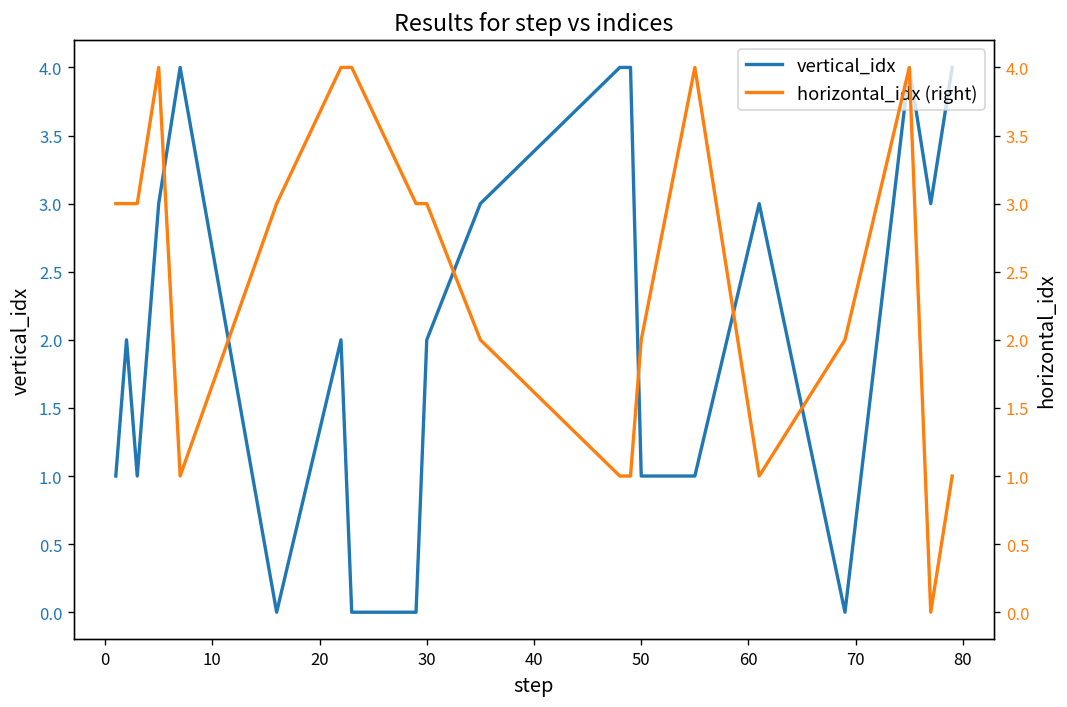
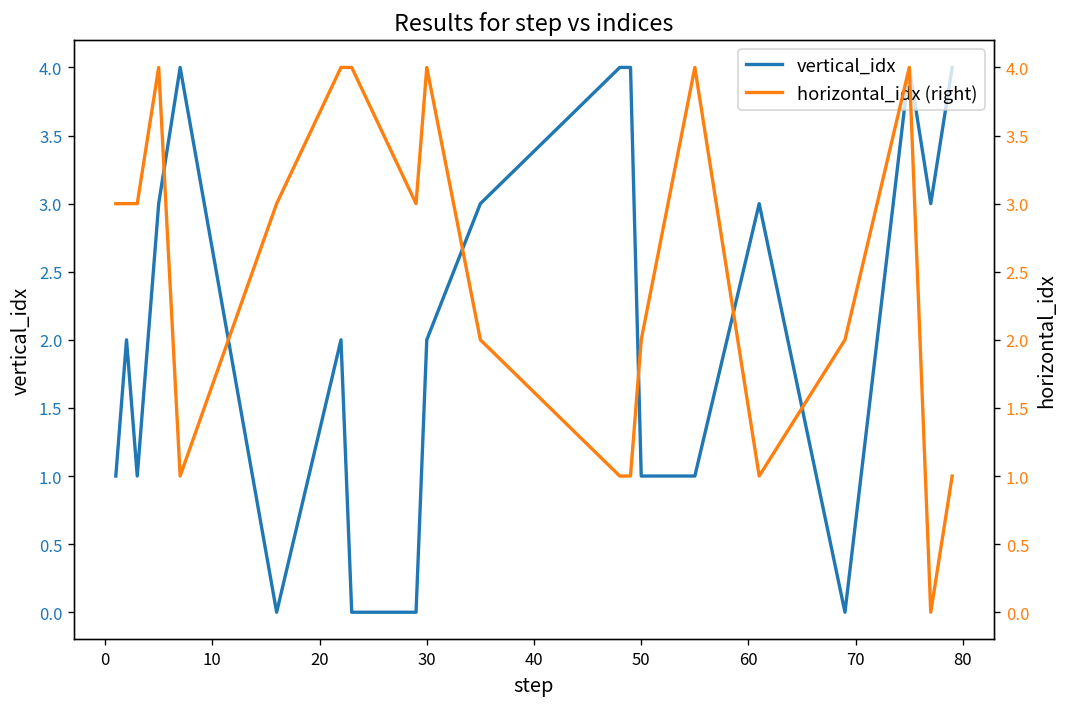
horizontal_idx (right), 30: 3 -> 4
